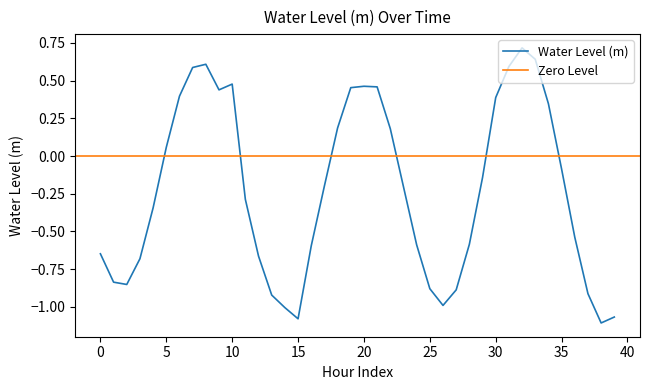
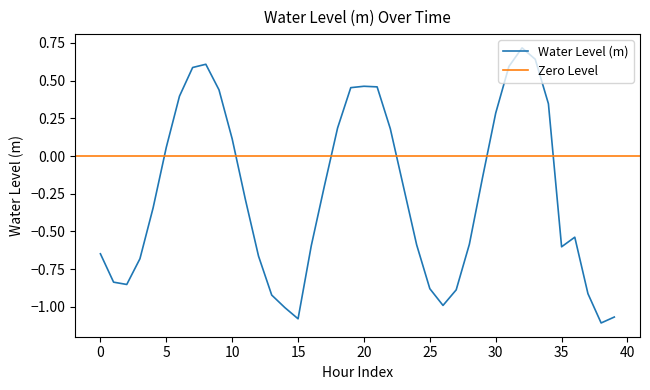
10: 0.48 -> 0.11
30: 0.39 -> 0.28
35: -0.09 -> -0.60
